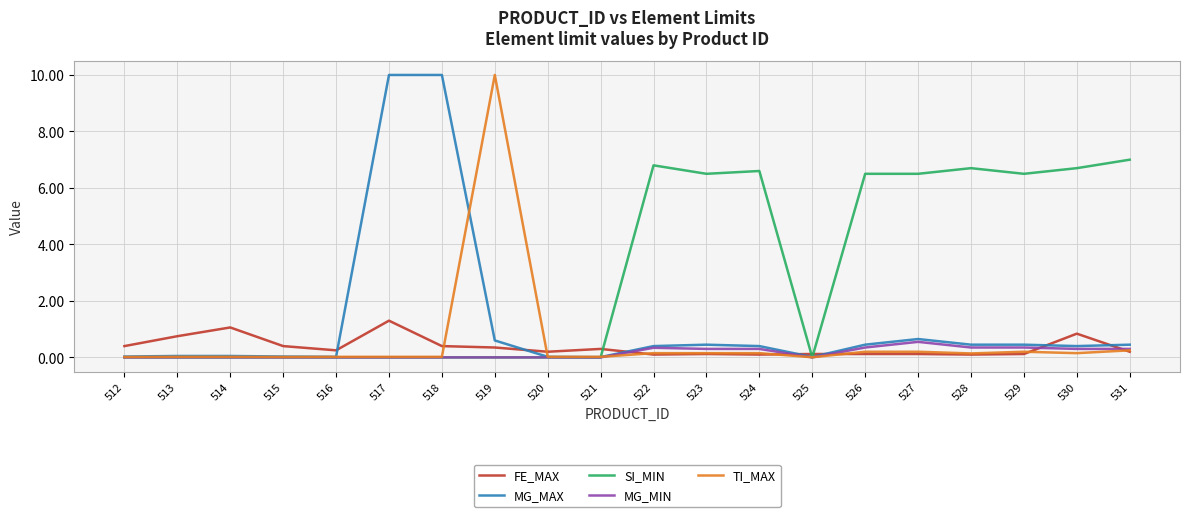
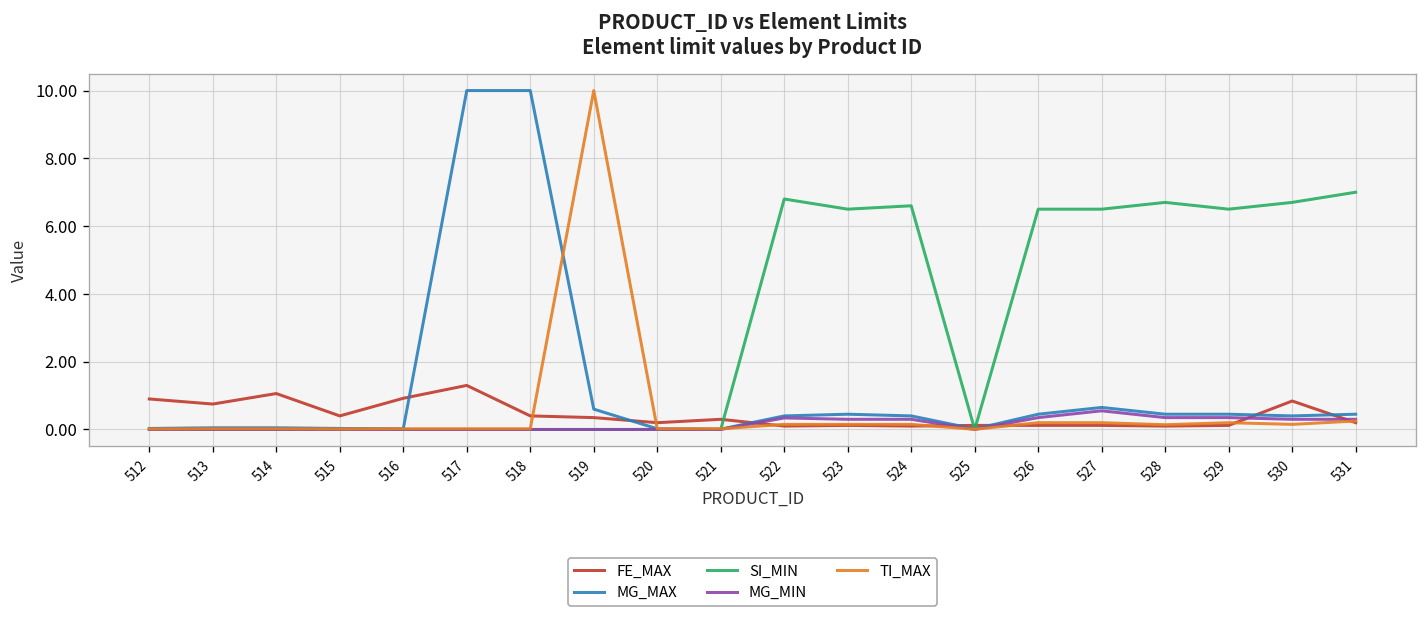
FE_MAX, 512: 0.4 -> 0.9
FE_MAX, 516: 0.3 -> 0.9
